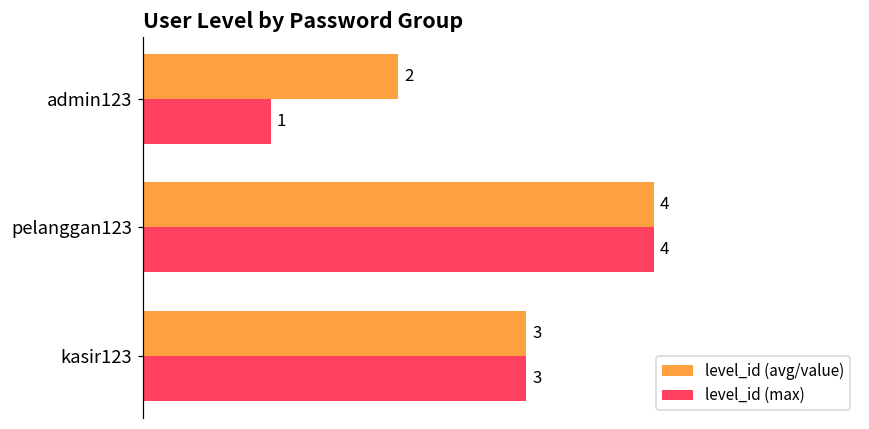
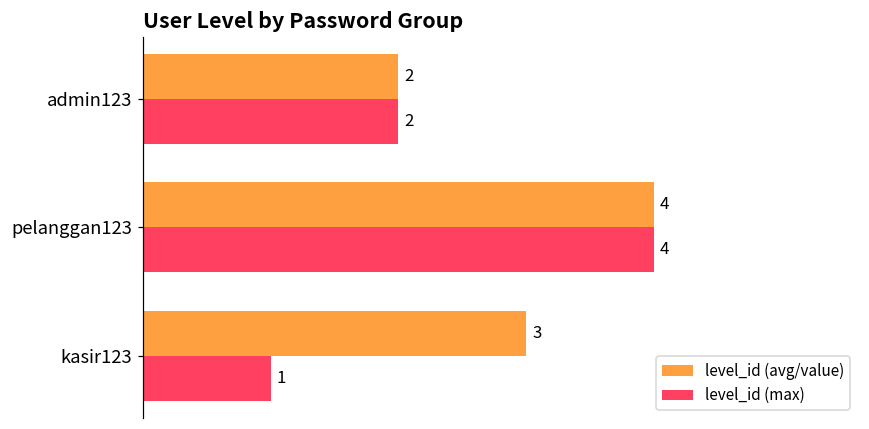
level_id (max), admin123: 1 -> 2
level_id (max), kasir123: 3 -> 1
